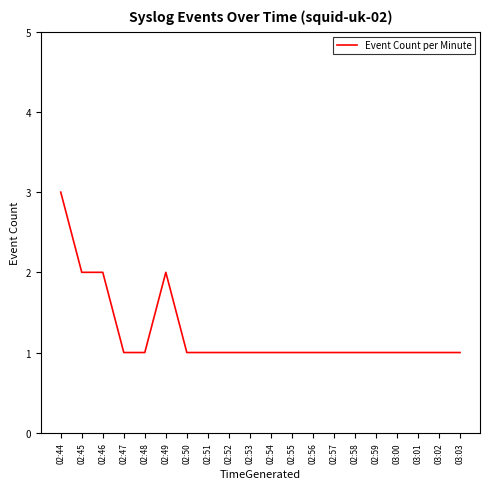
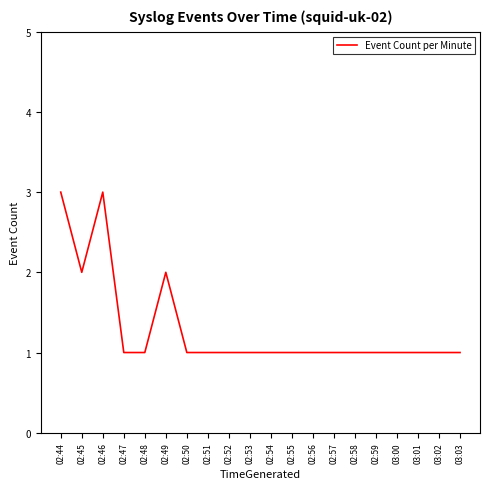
02:46: 2 -> 3
